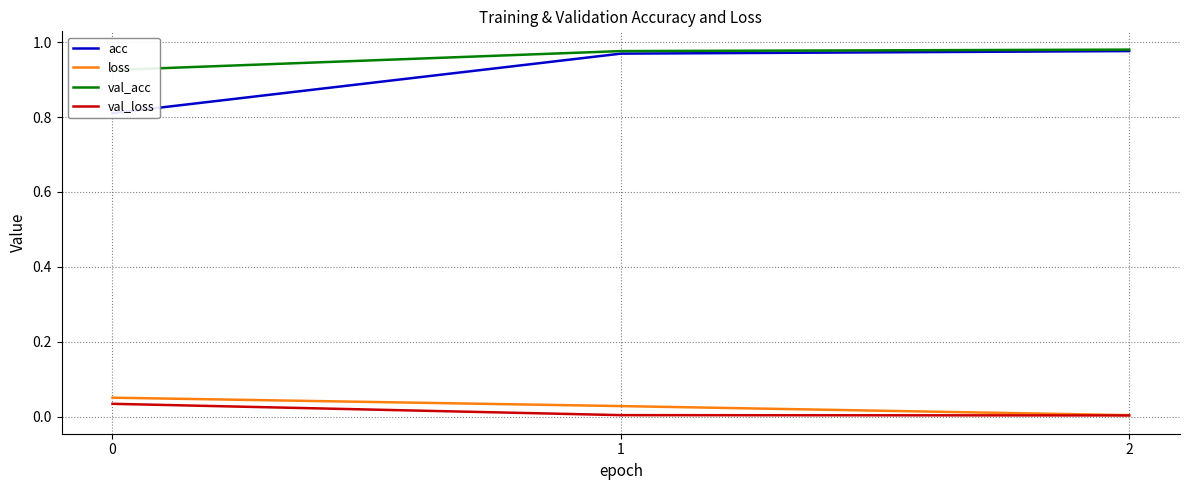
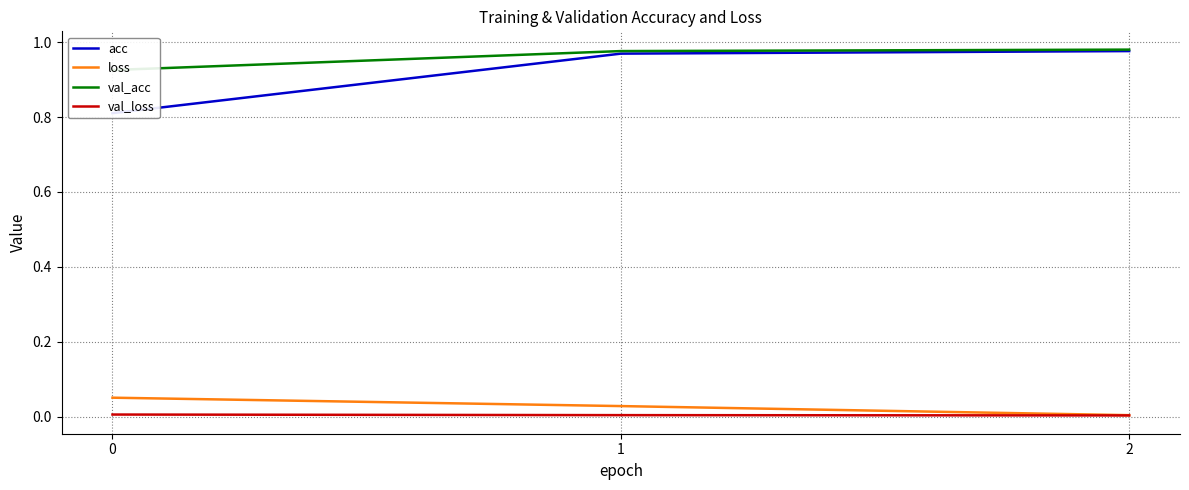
val_loss, 0: 0.03 -> 0.01
